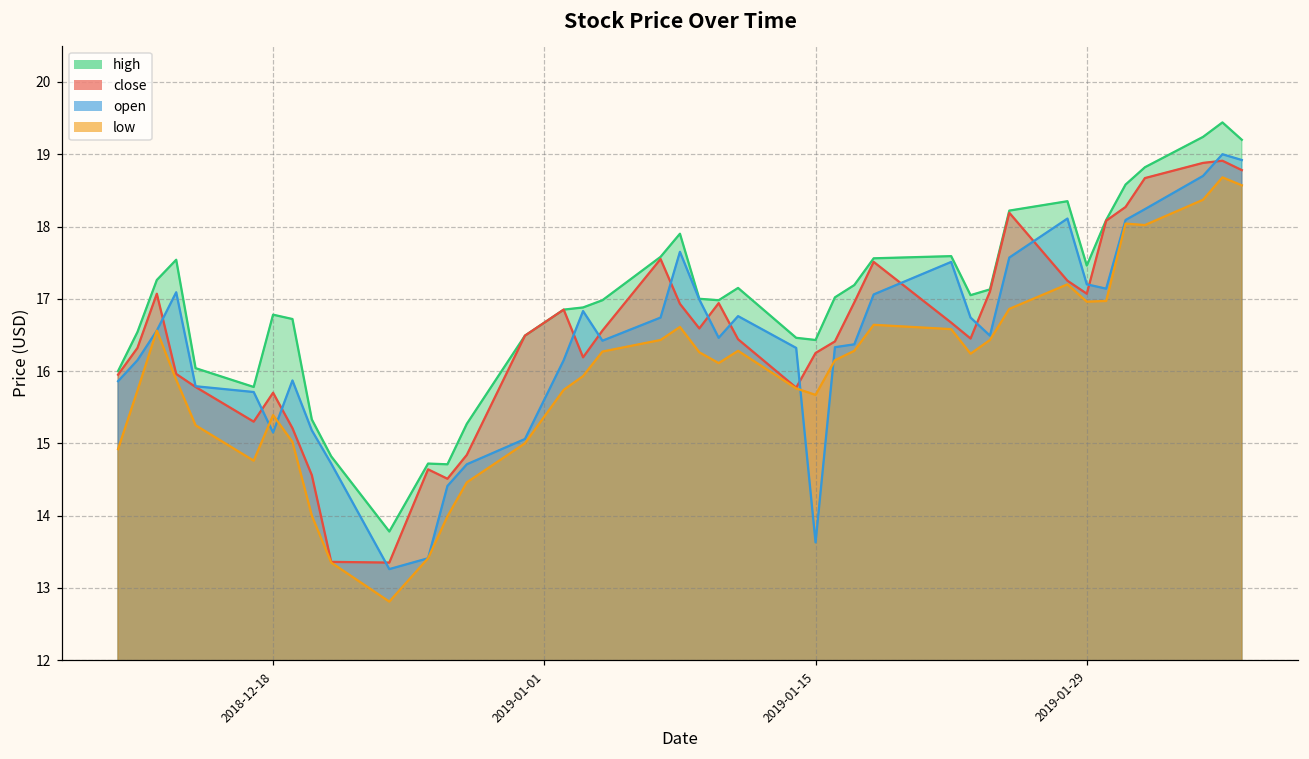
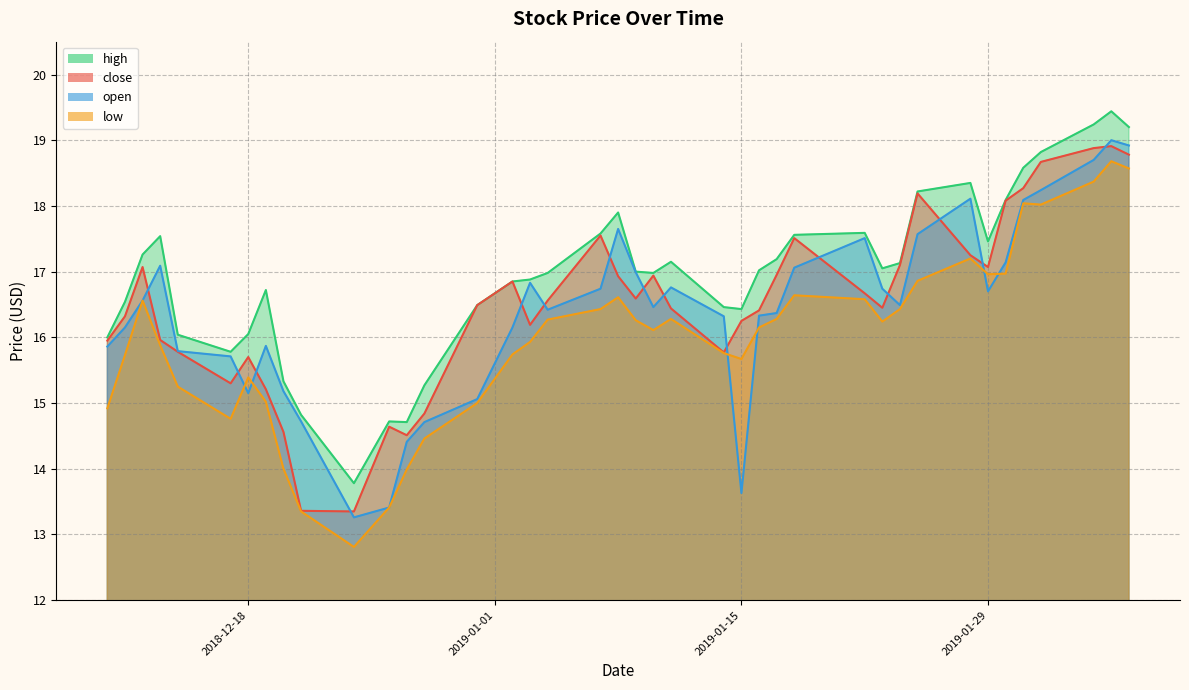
high, 2018-12-18: 16.8 -> 16.1
open, 2019-01-29: 17.2 -> 16.7
